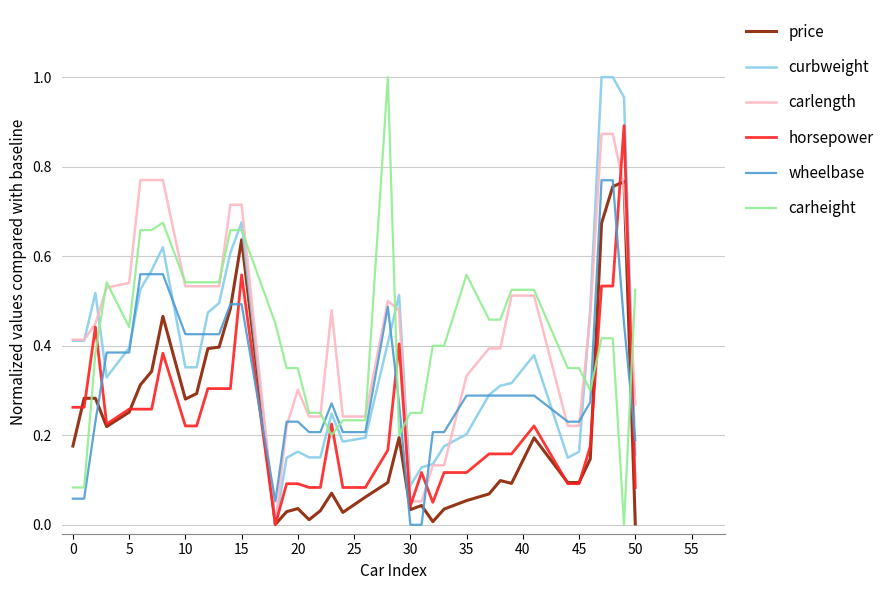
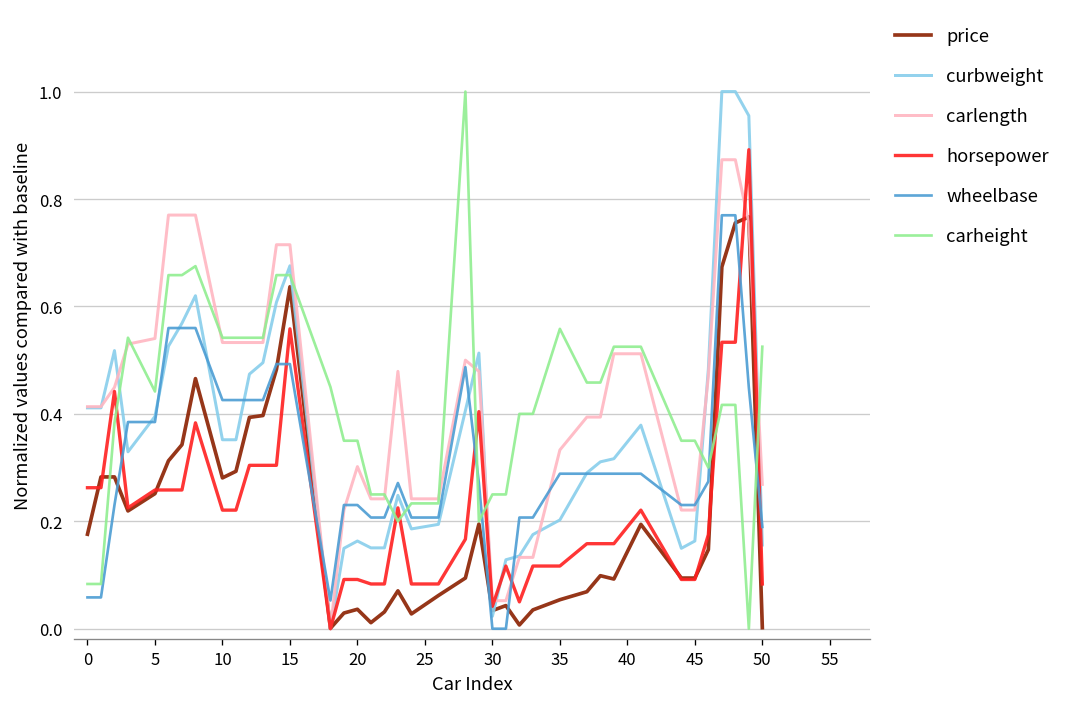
curbweight, 30: 0.09 -> 0.02
